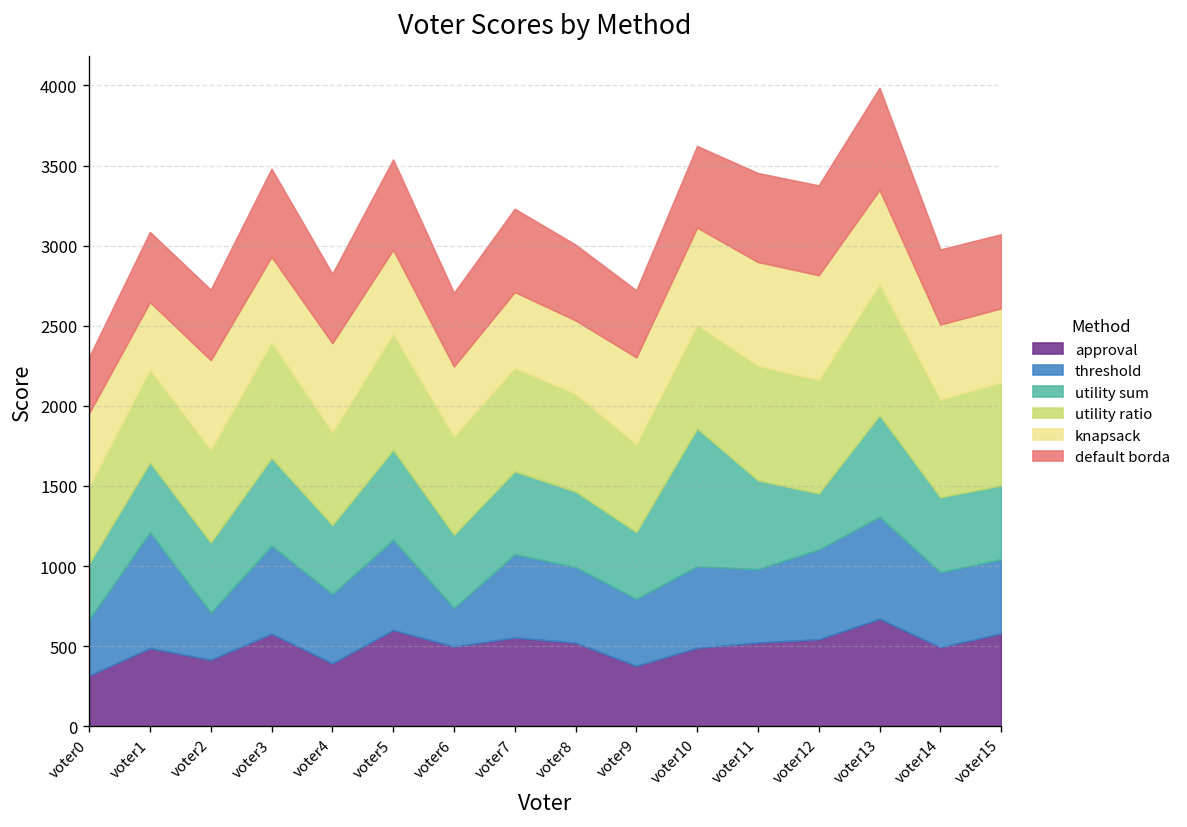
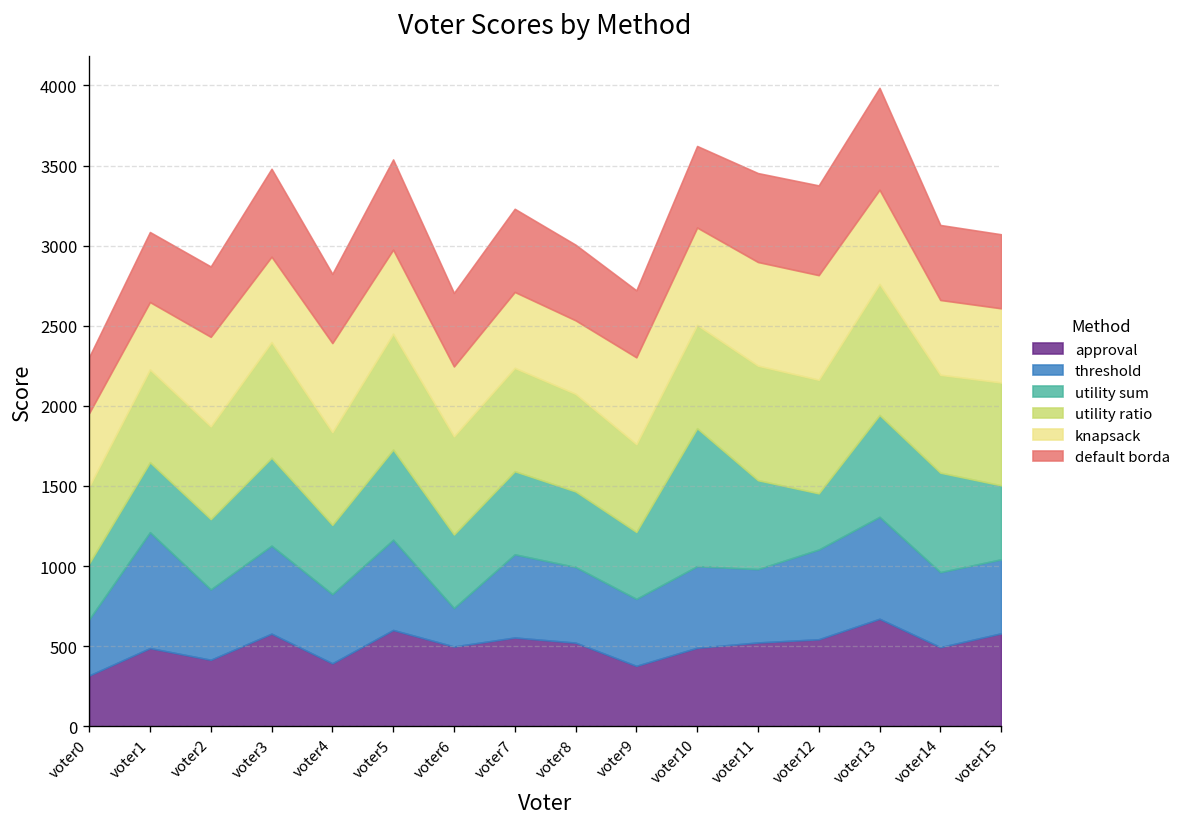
threshold, voter2: 290 -> 440
utility sum, voter14: 470 -> 620
